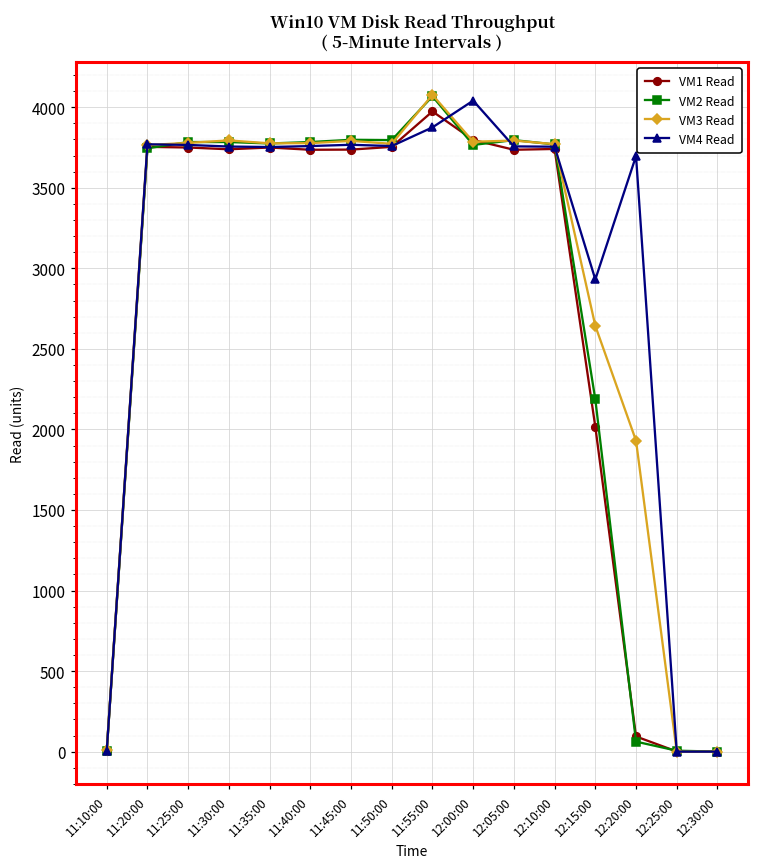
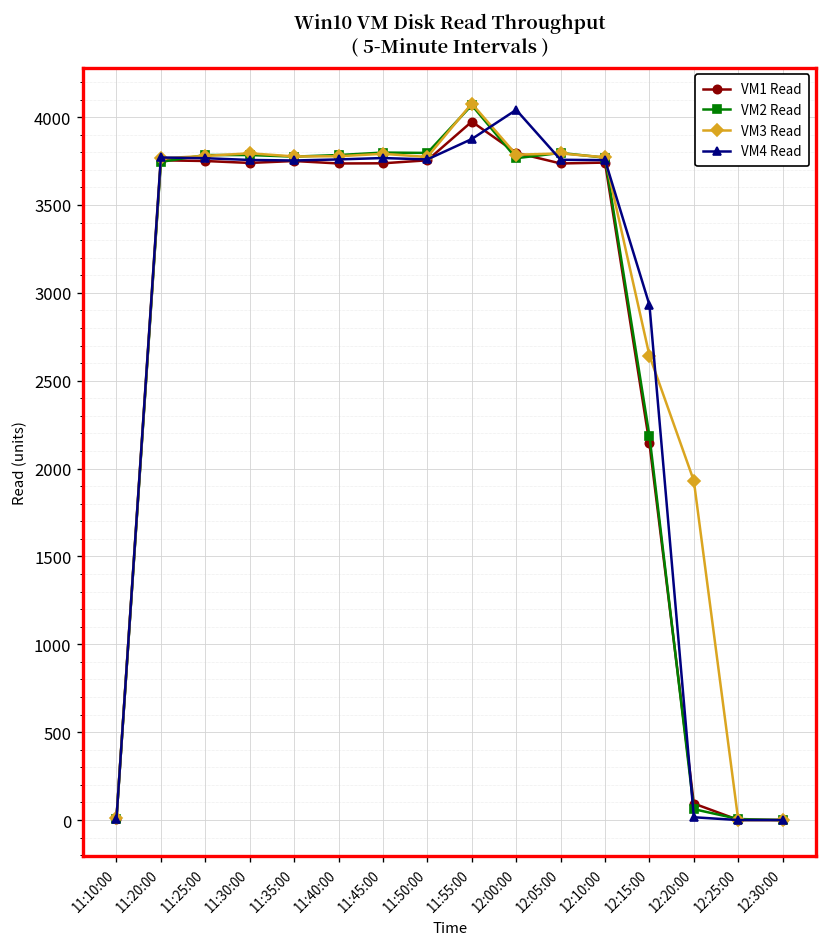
VM1 Read, 12:15:00: 2020 -> 2140
VM4 Read, 12:20:00: 3700 -> 20
